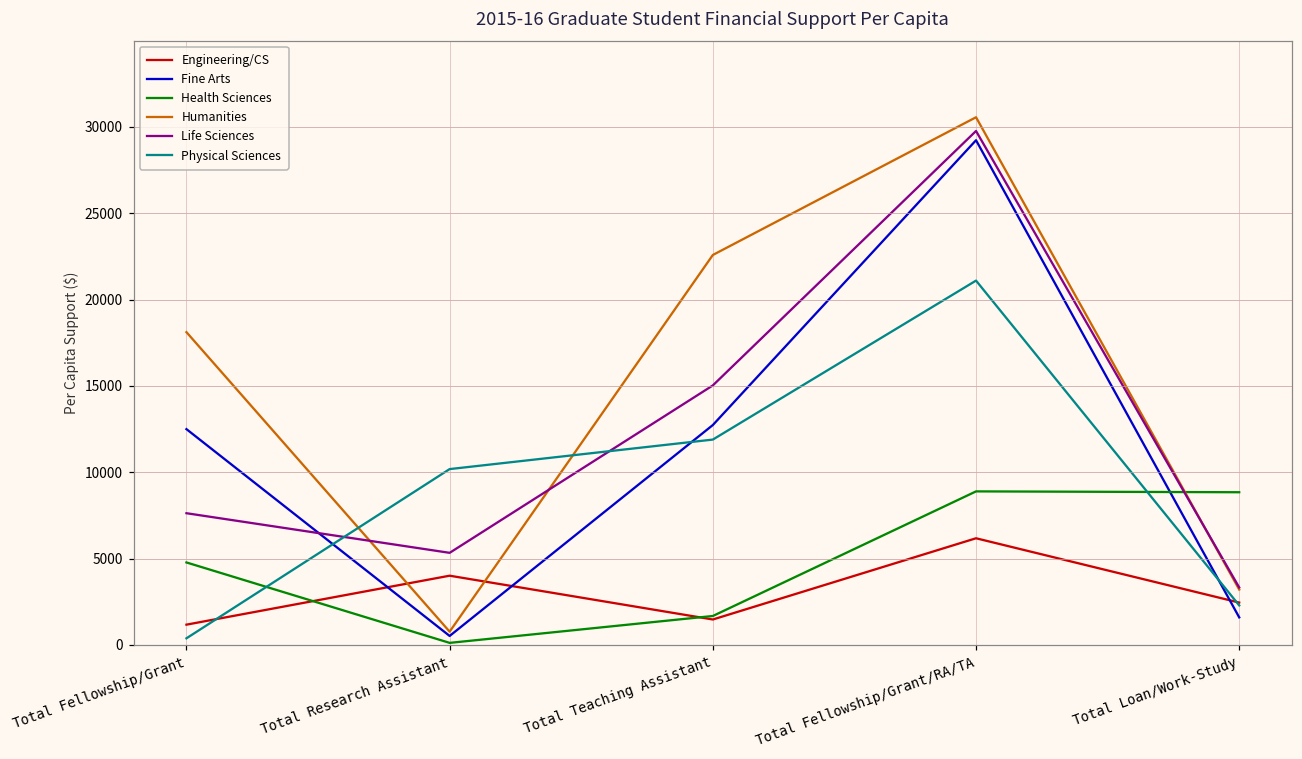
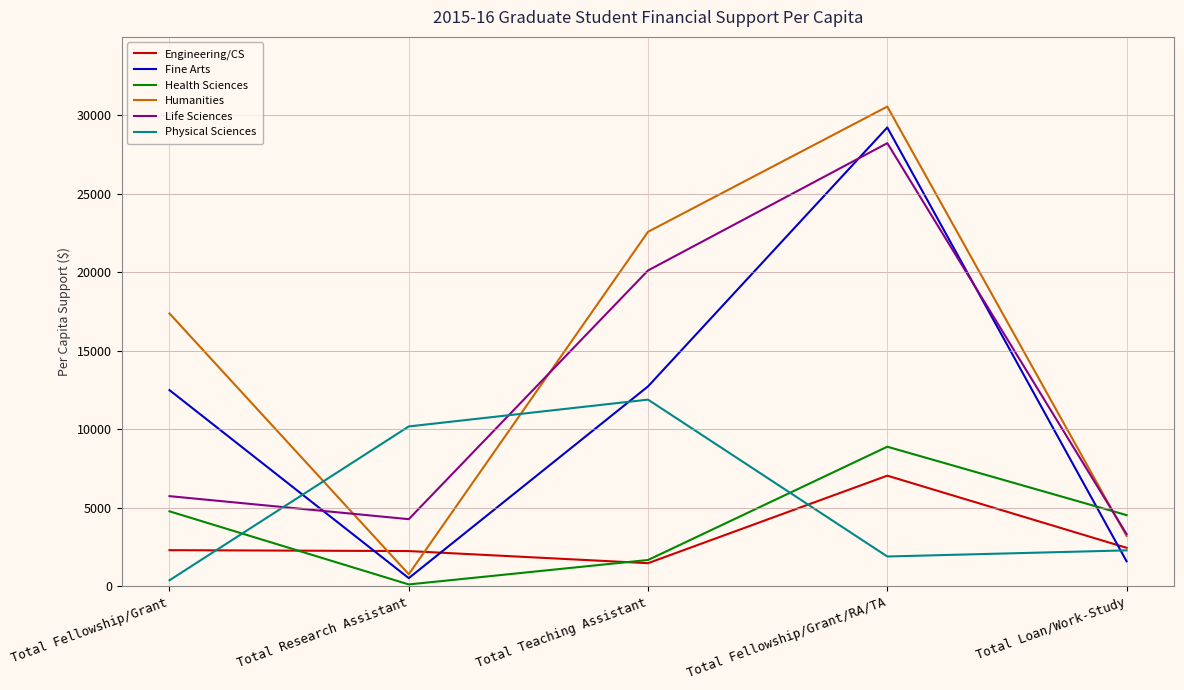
Engineering/CS, Total Fellowship/Grant: 1200 -> 2300
Humanities, Total Fellowship/Grant: 18100 -> 17400
Life Sciences, Total Fellowship/Grant: 7600 -> 5700
Engineering/CS, Total Research Assistant: 4000 -> 2200
Life Sciences, Total Research Assistant: 5300 -> 4300
Life Sciences, Total Teaching Assistant: 15000 -> 20100
Engineering/CS, Total Fellowship/Grant/RA/TA: 6200 -> 7000
Life Sciences, Total Fellowship/Grant/RA/TA: 29800 -> 28200
Physical Sciences, Total Fellowship/Grant/RA/TA: 21100 -> 1900
Health Sciences, Total Loan/Work-Study: 8800 -> 4500
